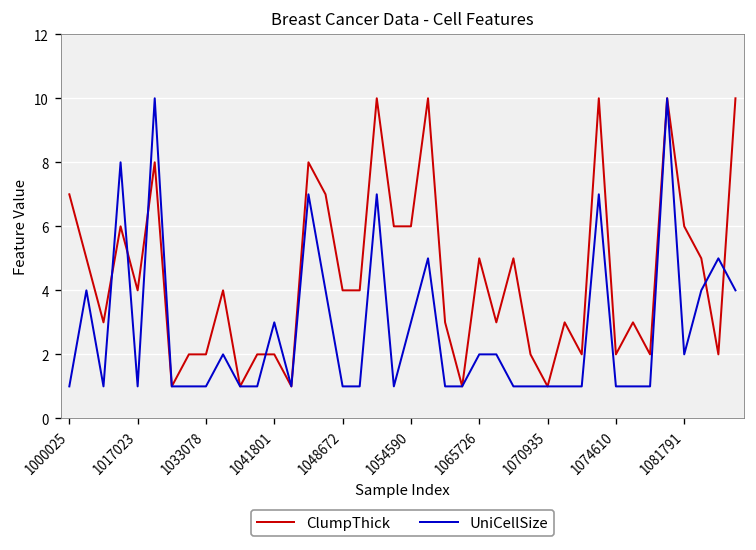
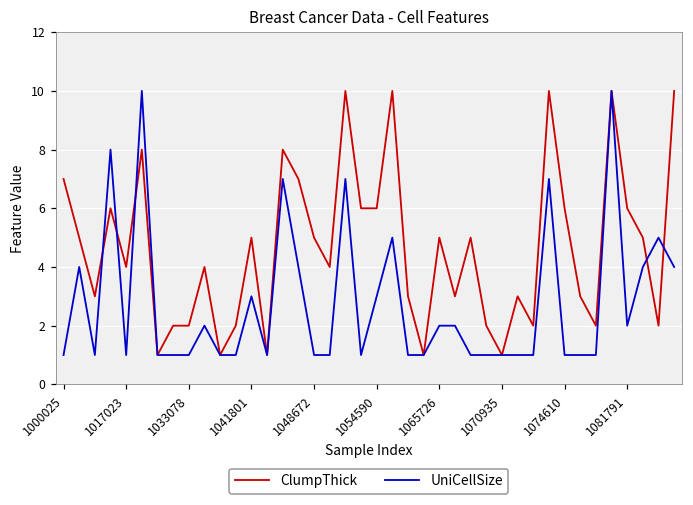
ClumpThick, 1041801: 2 -> 5
ClumpThick, 1048672: 4 -> 5
ClumpThick, 1074610: 2 -> 6
